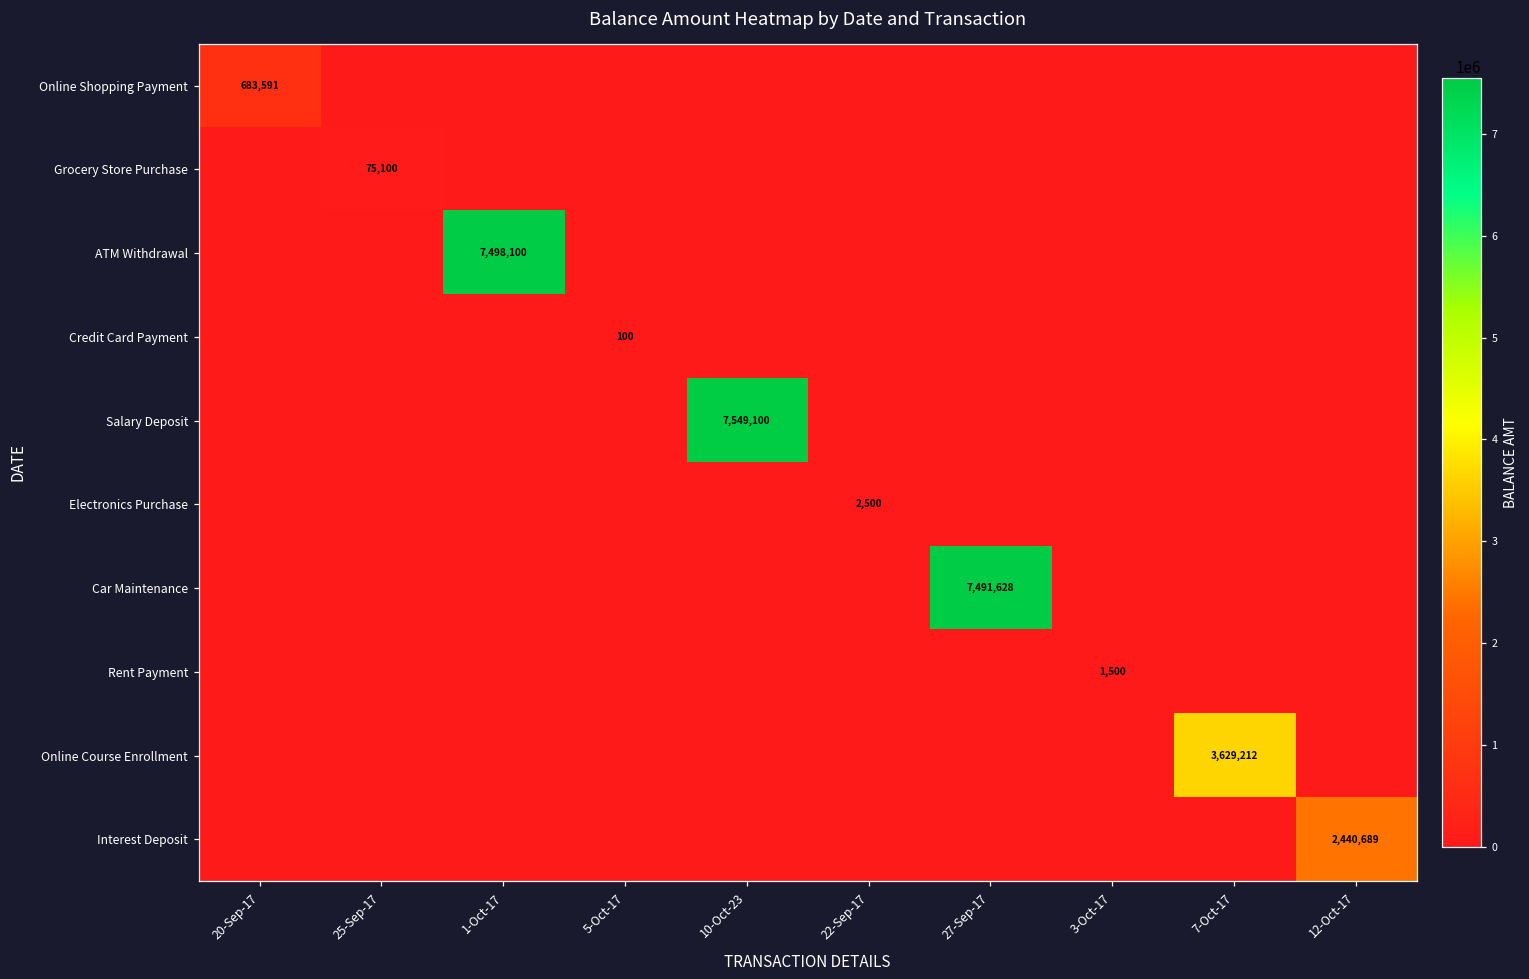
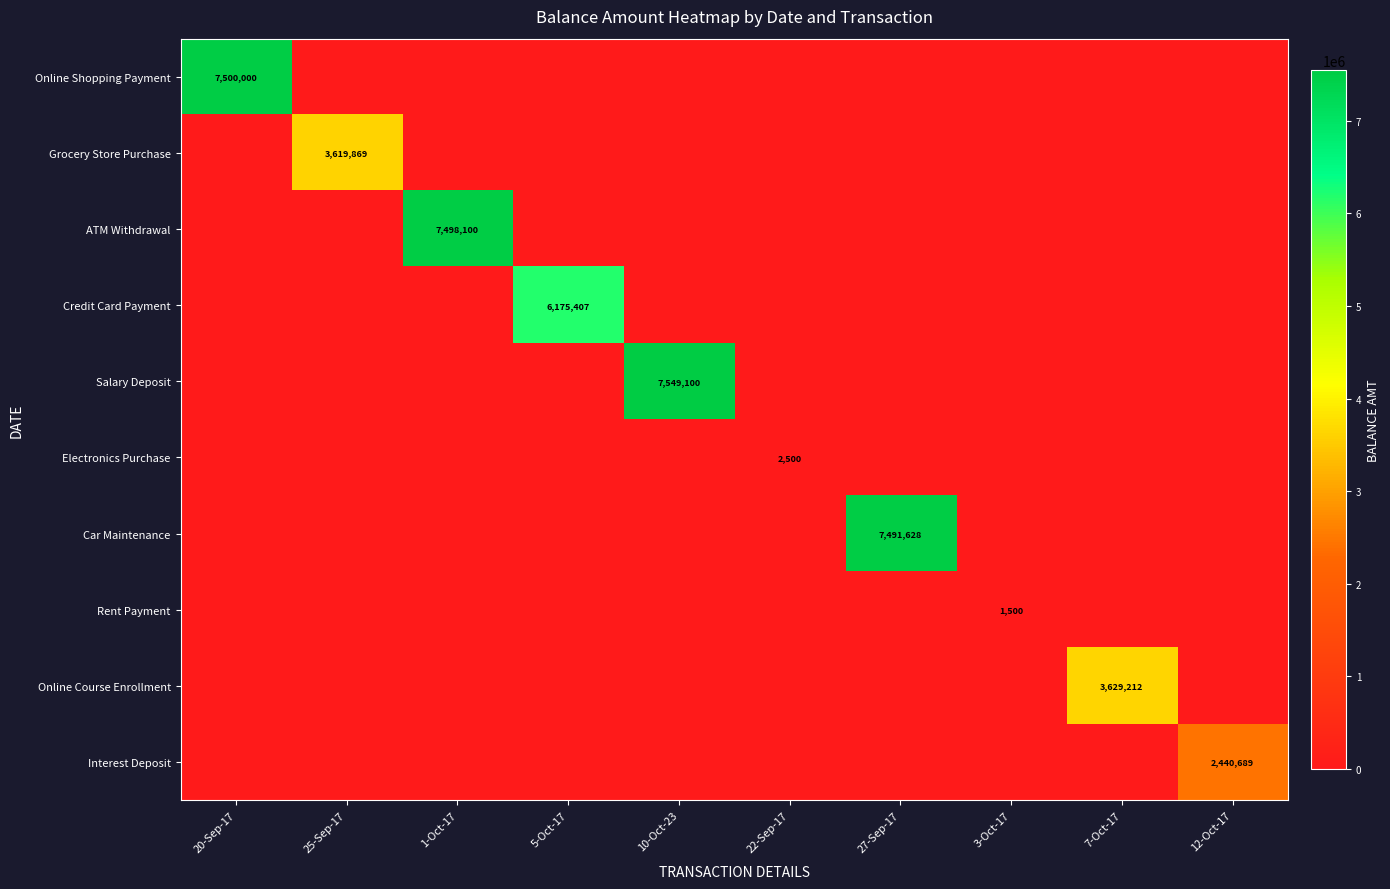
Online Shopping Payment, 20-Sep-17: 683,591 -> 7,500,000
Grocery Store Purchase, 25-Sep-17: 75,100 -> 3,619,869
Credit Card Payment, 5-Oct-17: 100 -> 6,175,407
